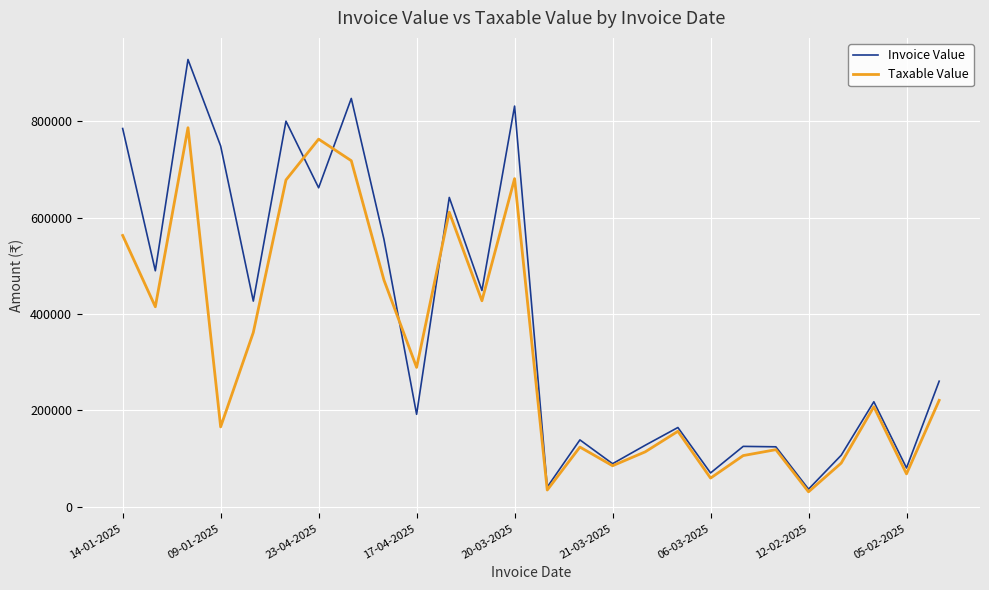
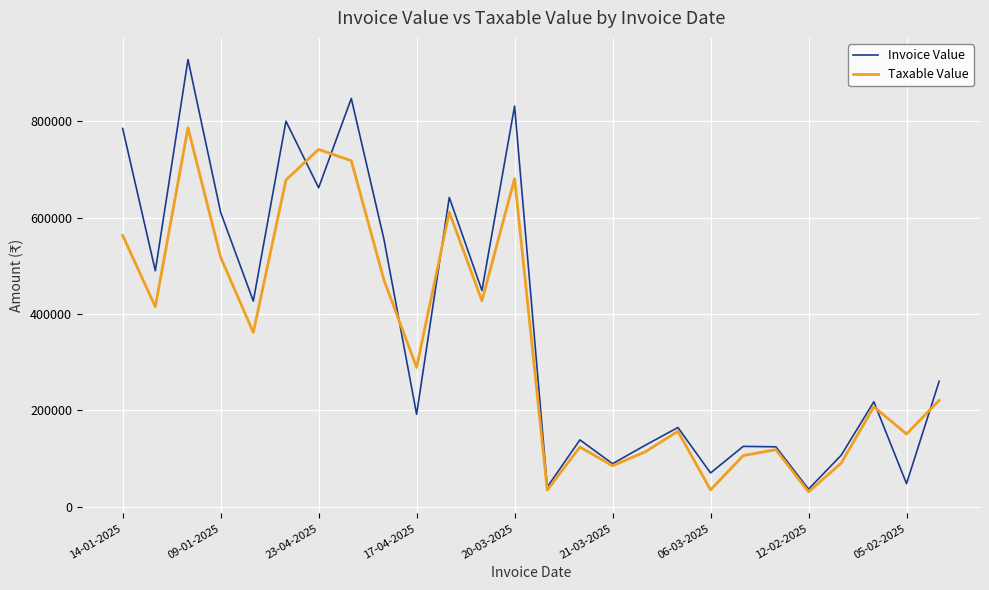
Invoice Value, 09-01-2025: 750000 -> 610000
Taxable Value, 09-01-2025: 170000 -> 520000
Taxable Value, 23-04-2025: 760000 -> 740000
Taxable Value, 06-03-2025: 60000 -> 30000
Invoice Value, 05-02-2025: 80000 -> 50000
Taxable Value, 05-02-2025: 70000 -> 150000
